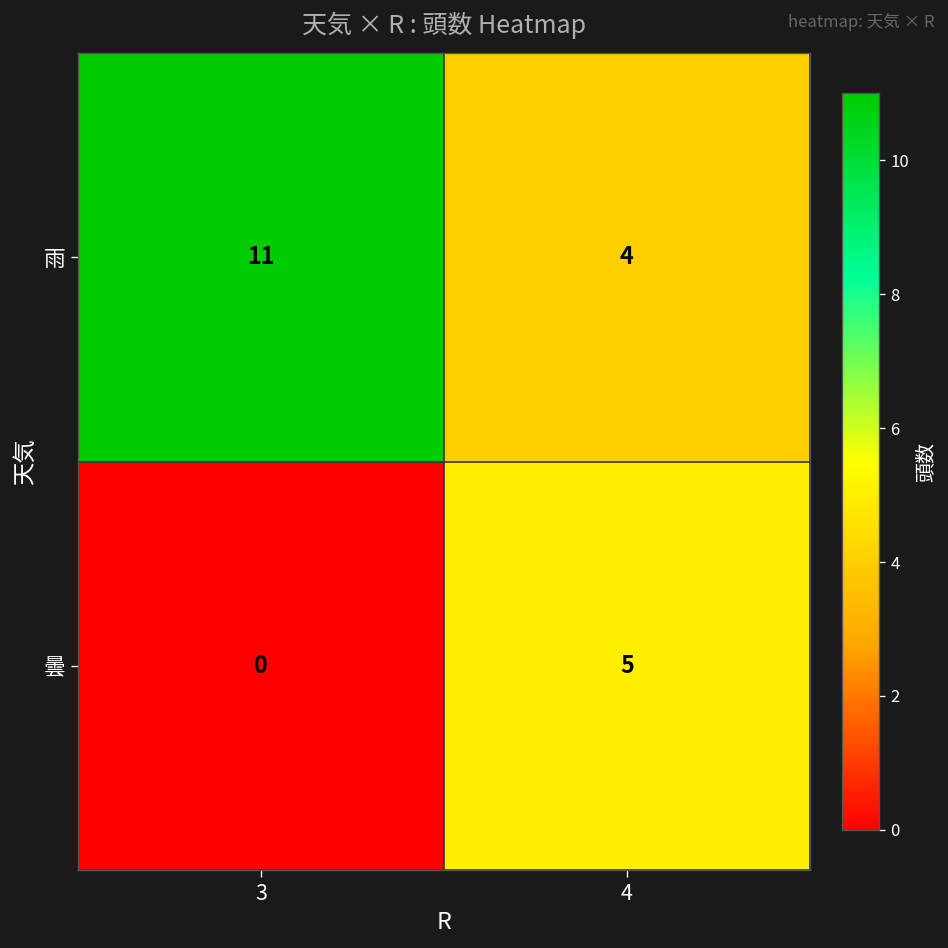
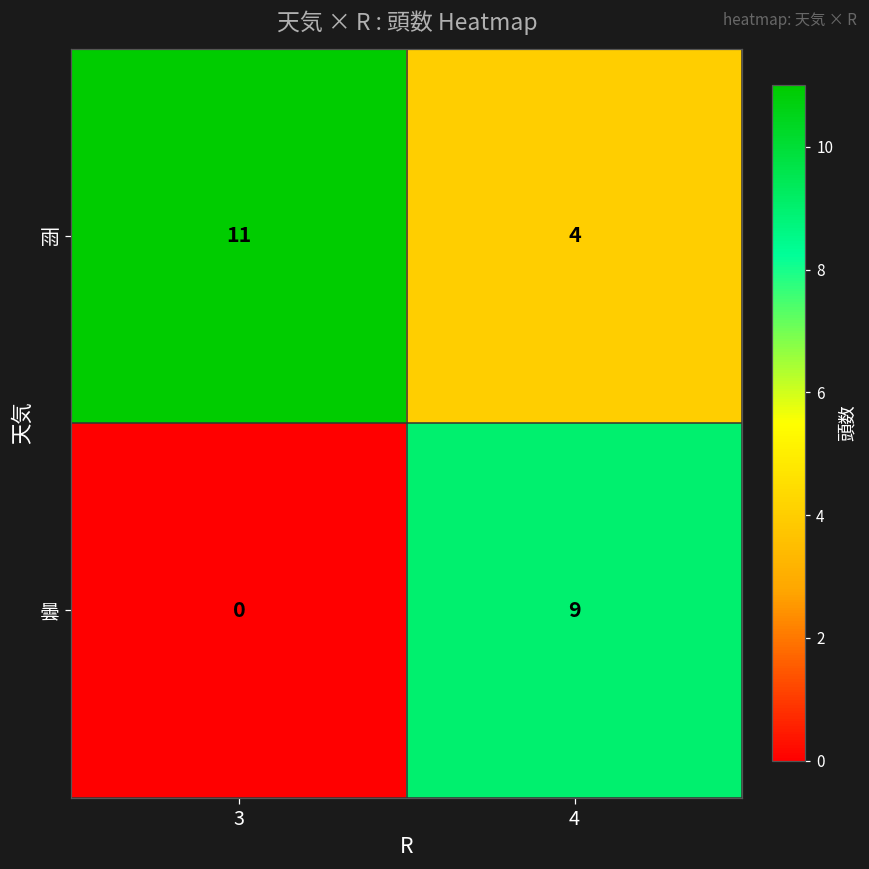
曇, 4: 5 -> 9
